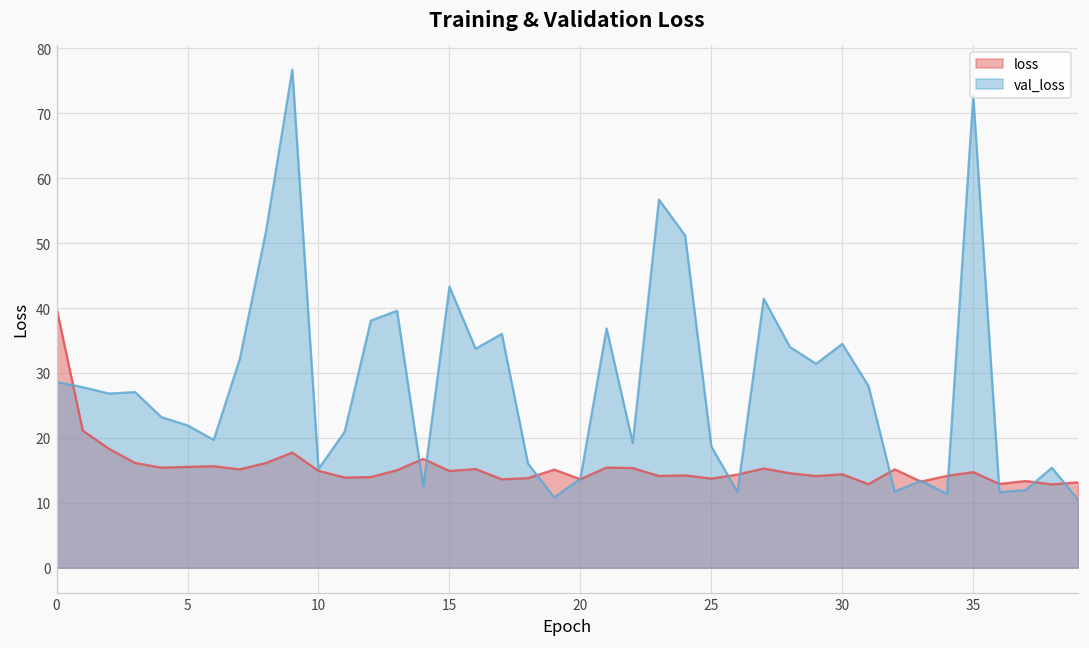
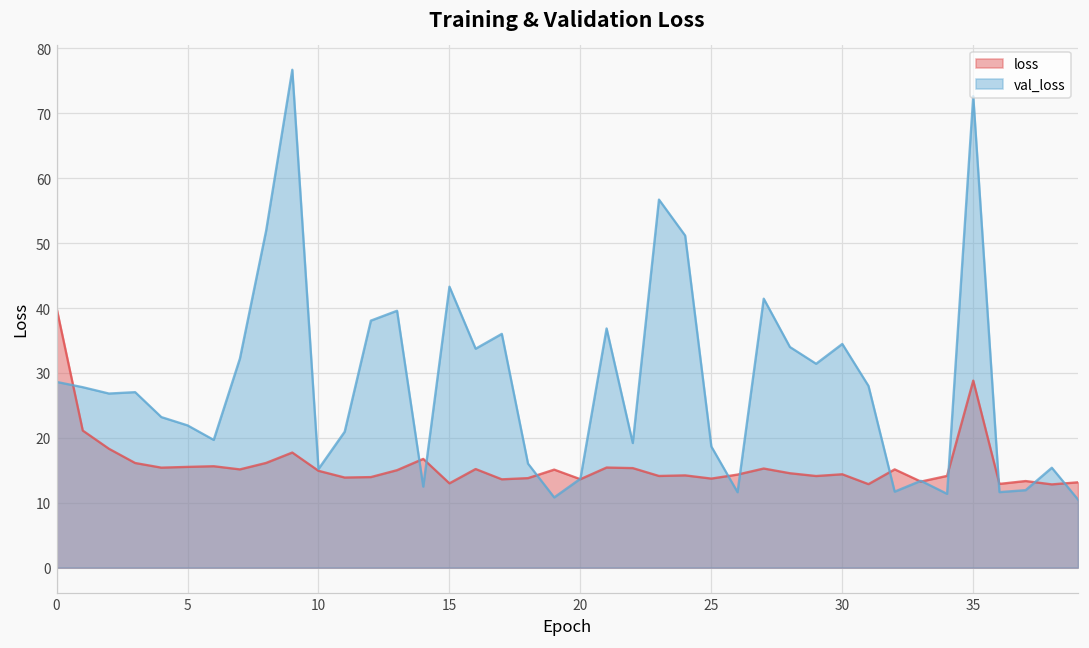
loss, 15: 15 -> 13
loss, 35: 15 -> 29
